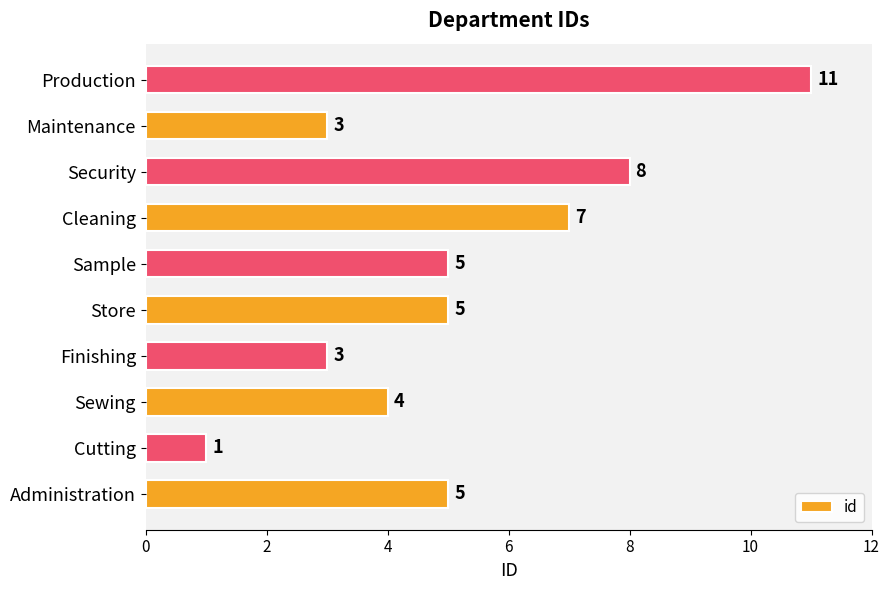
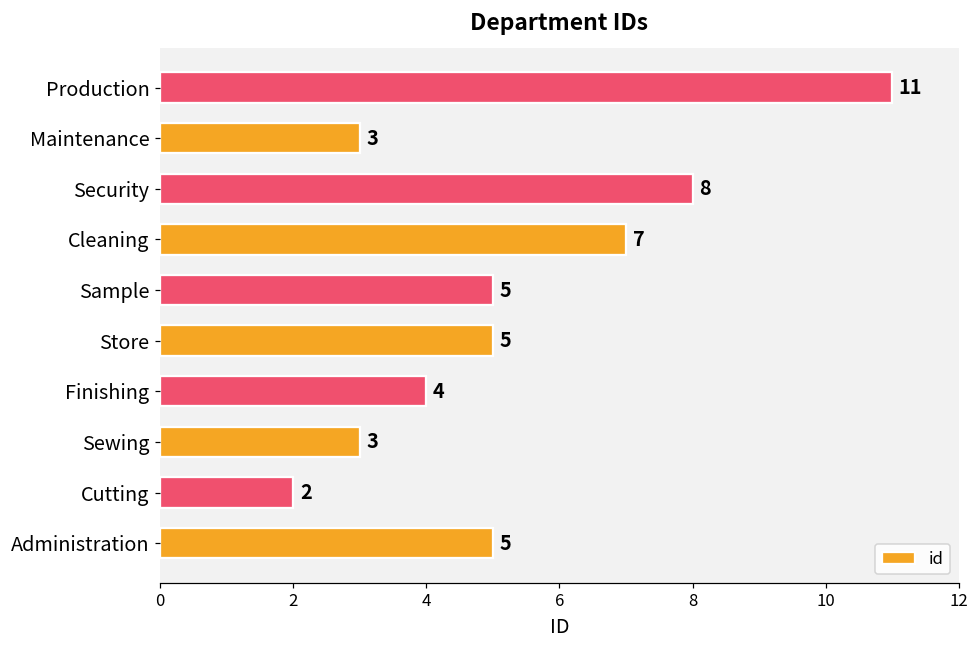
Finishing: 3 -> 4
Sewing: 4 -> 3
Cutting: 1 -> 2
